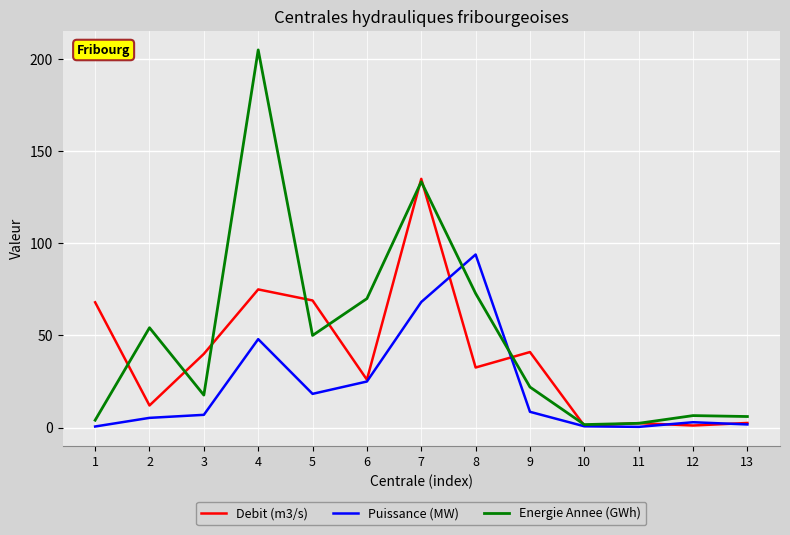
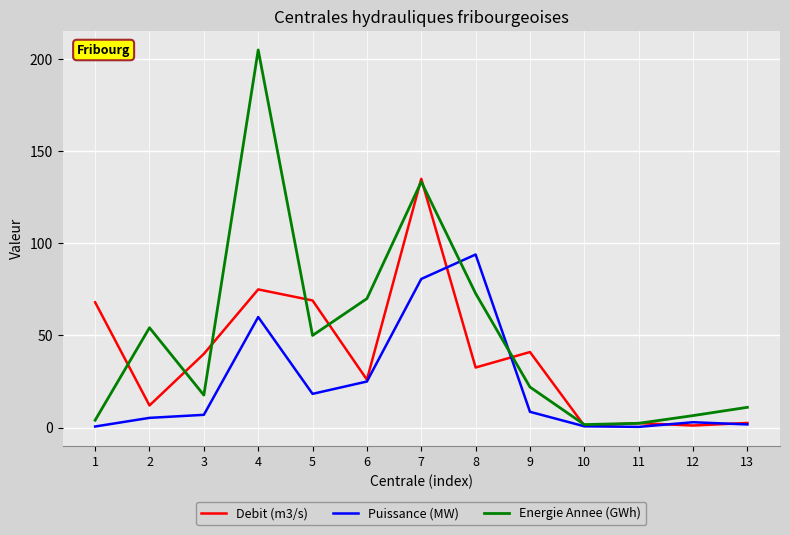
Puissance (MW), 4: 48 -> 60
Puissance (MW), 7: 68 -> 81
Energie Annee (GWh), 13: 6 -> 11
